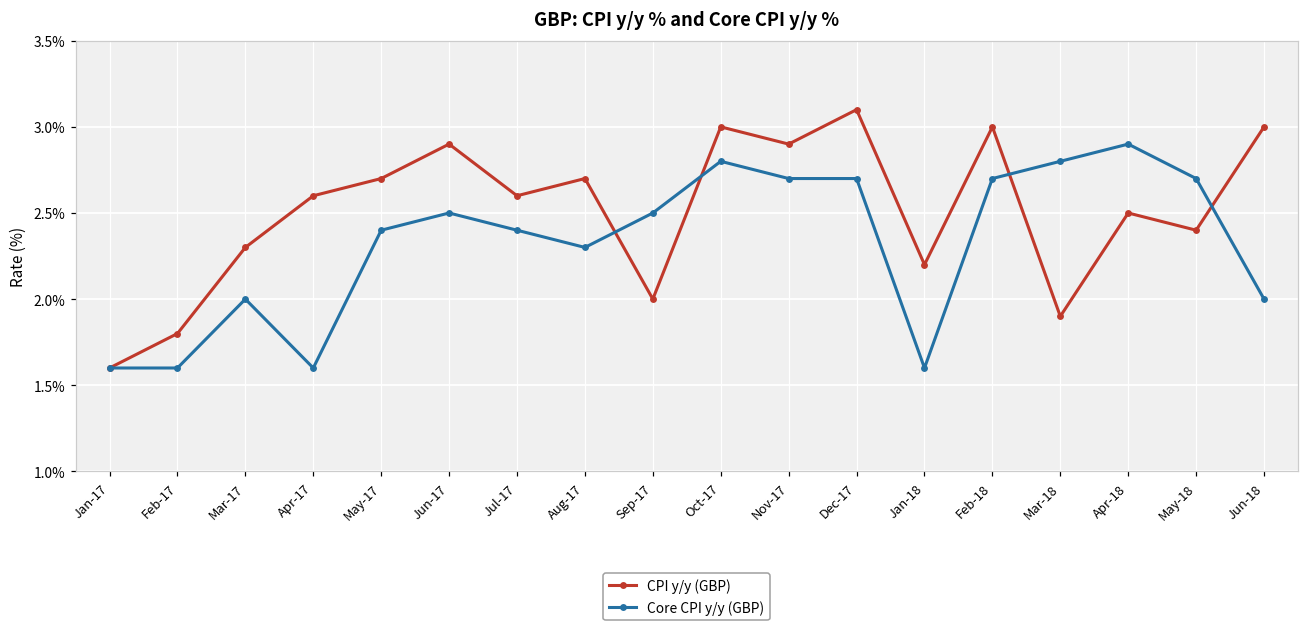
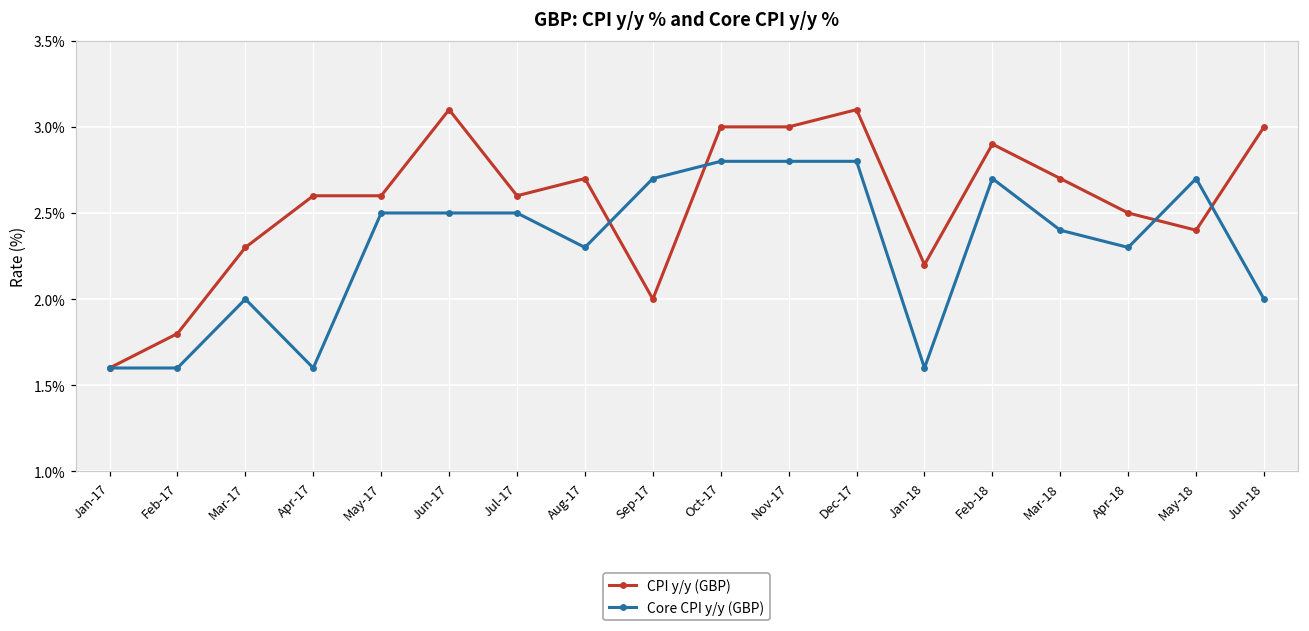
CPI y/y (GBP), May-17: 2.7% -> 2.6%
Core CPI y/y (GBP), May-17: 2.4% -> 2.5%
CPI y/y (GBP), Jun-17: 2.9% -> 3.1%
Core CPI y/y (GBP), Jul-17: 2.4% -> 2.5%
Core CPI y/y (GBP), Sep-17: 2.5% -> 2.7%
CPI y/y (GBP), Nov-17: 2.9% -> 3.0%
Core CPI y/y (GBP), Nov-17: 2.7% -> 2.8%
Core CPI y/y (GBP), Dec-17: 2.7% -> 2.8%
CPI y/y (GBP), Feb-18: 3.0% -> 2.9%
CPI y/y (GBP), Mar-18: 1.9% -> 2.7%
Core CPI y/y (GBP), Mar-18: 2.8% -> 2.4%
Core CPI y/y (GBP), Apr-18: 2.9% -> 2.3%
